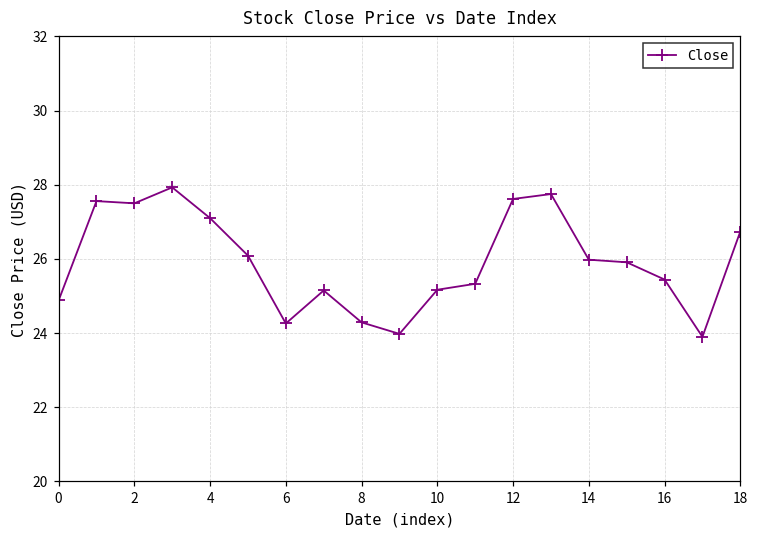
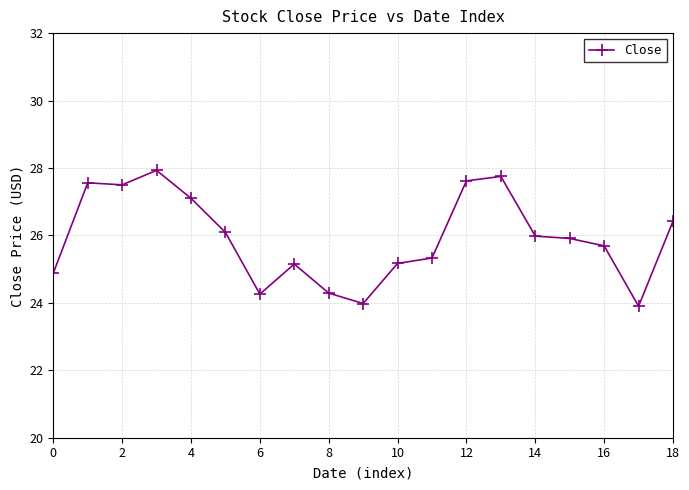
16: 25.4 -> 25.7
18: 26.7 -> 26.4
